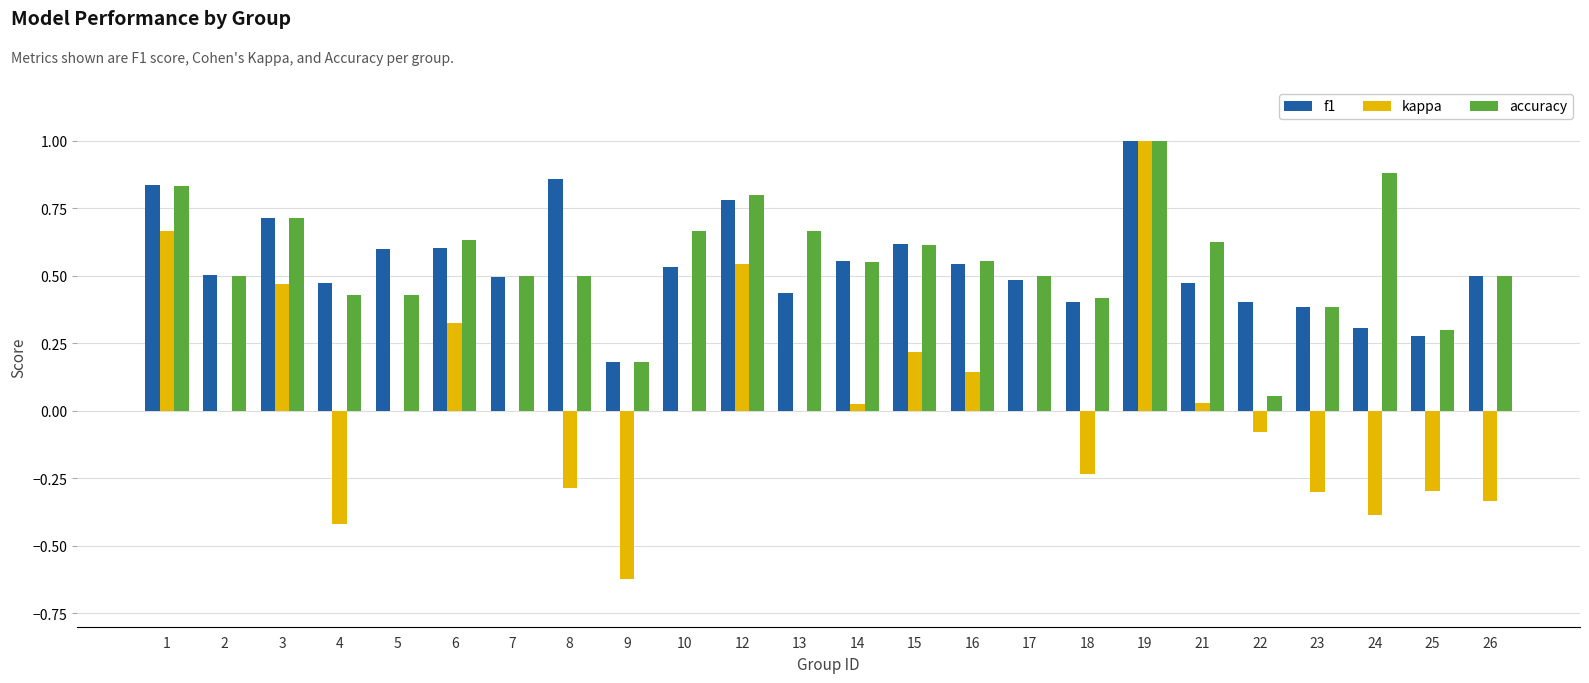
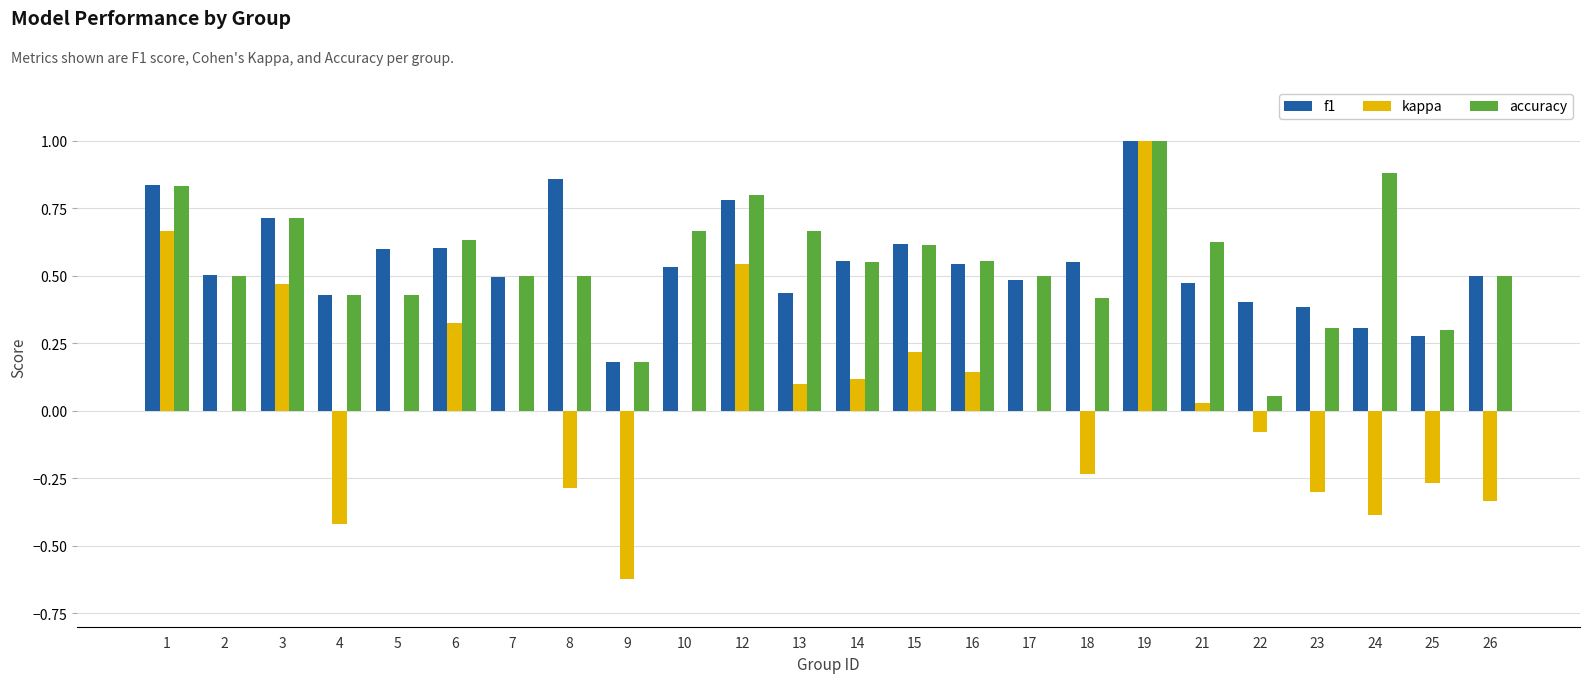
f1, 4: 0.48 -> 0.43
kappa, 13: 0.0 -> 0.1
kappa, 14: 0.03 -> 0.12
f1, 18: 0.40 -> 0.55
accuracy, 23: 0.38 -> 0.31
kappa, 25: -0.30 -> -0.27
